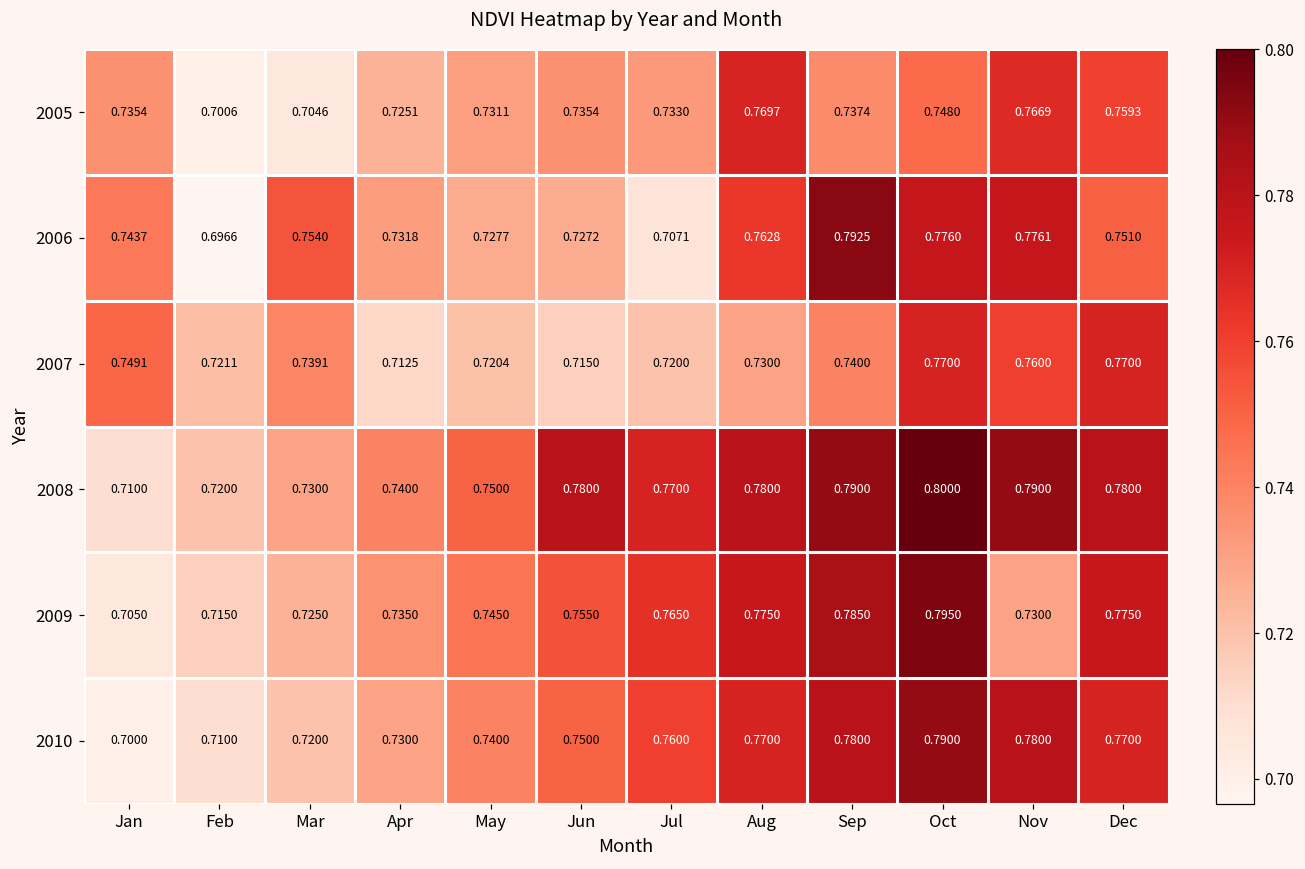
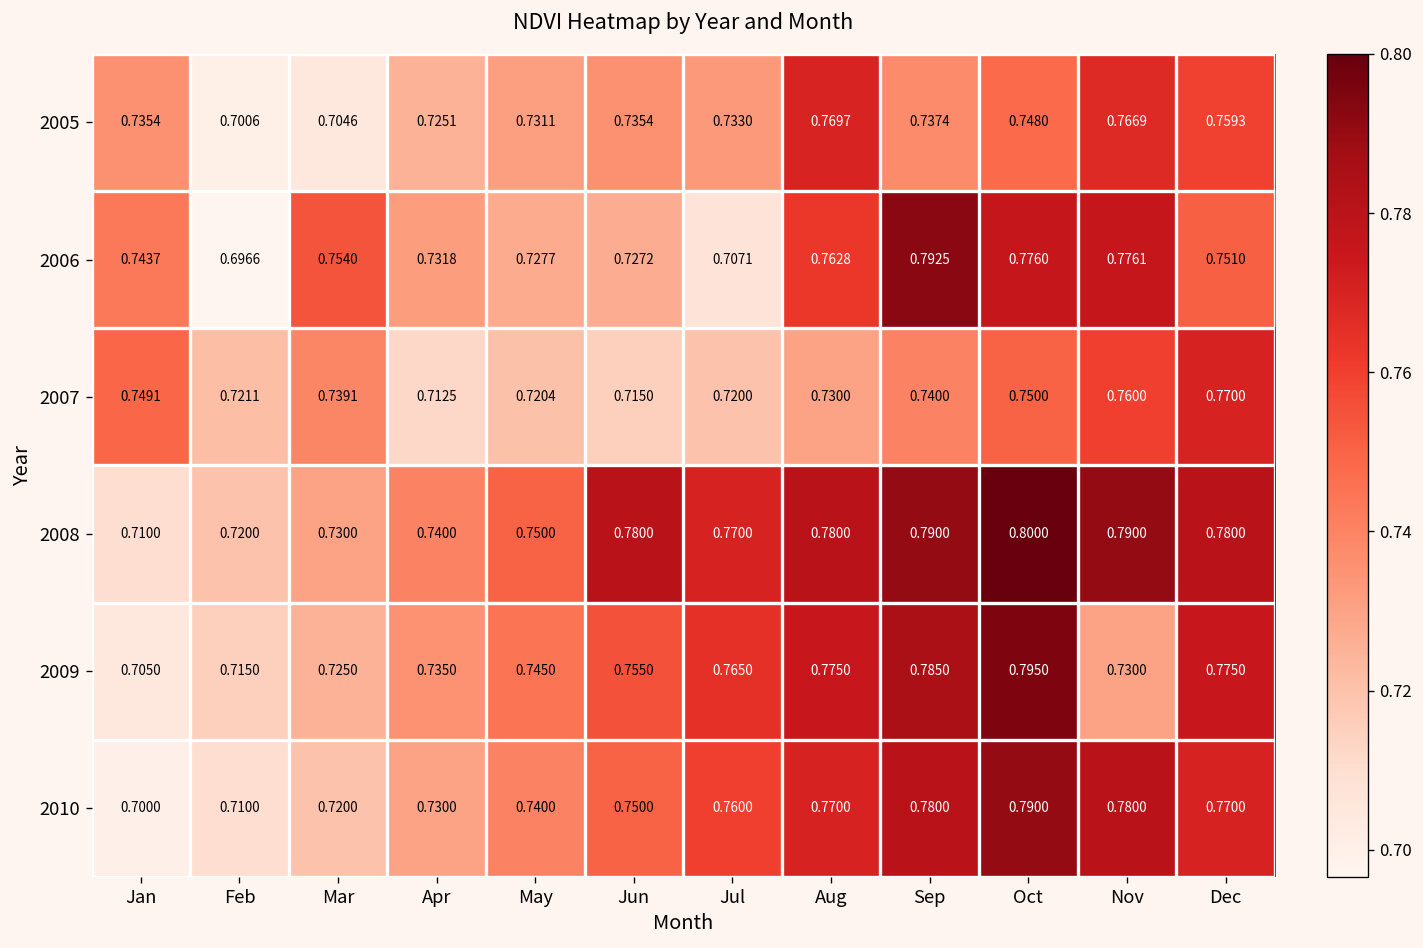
2007, Oct: 0.7700 -> 0.7500
